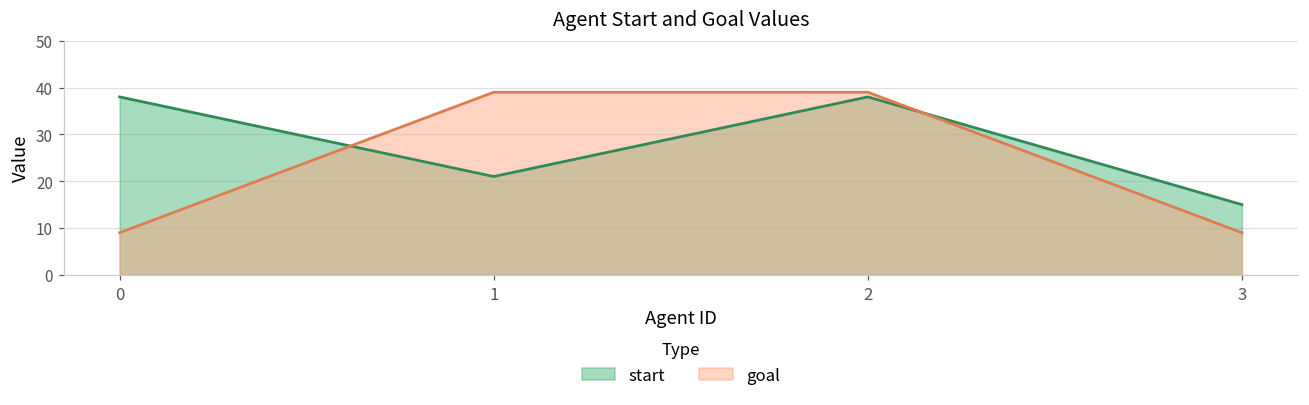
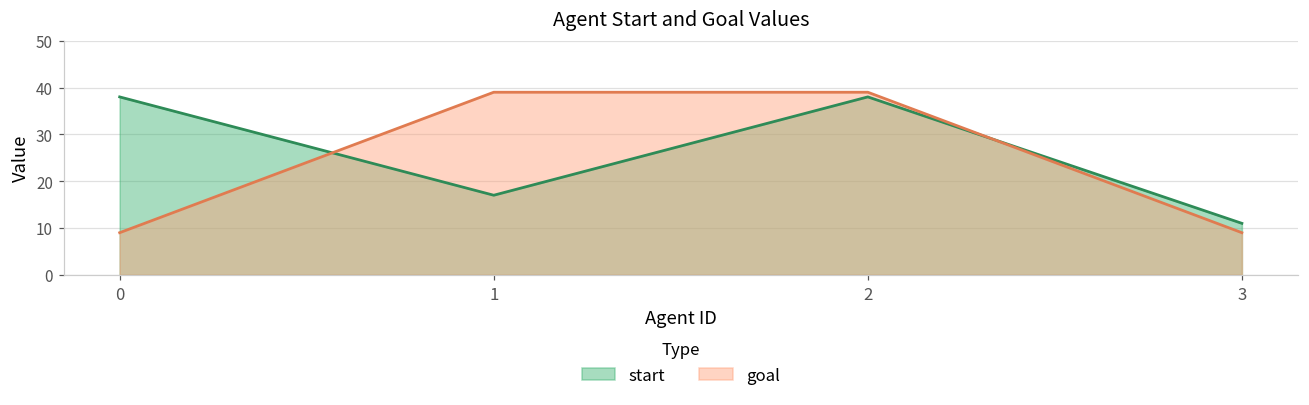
start, 1: 21 -> 17
start, 3: 15 -> 11
